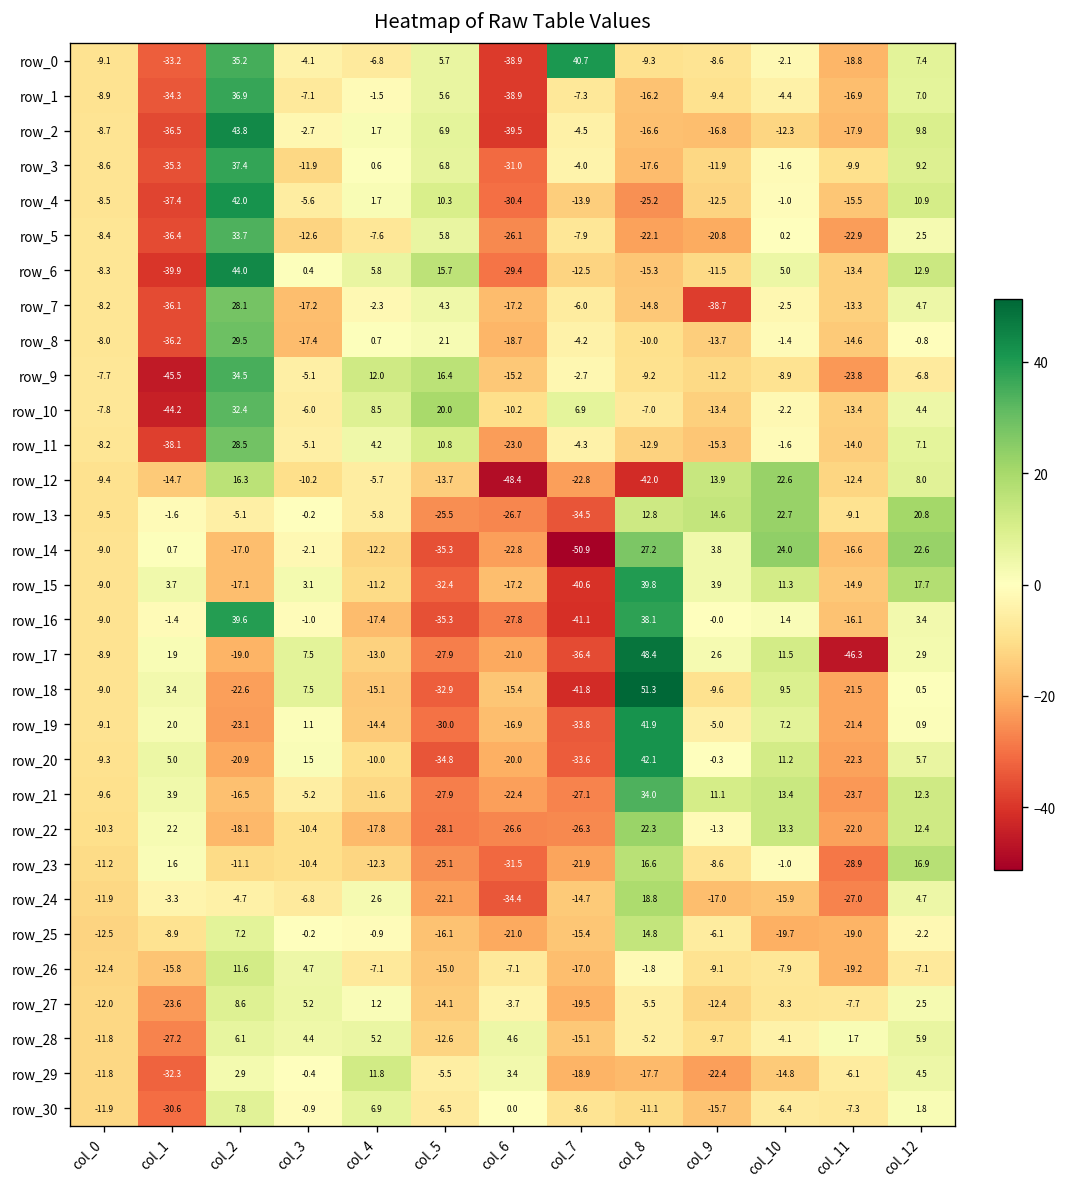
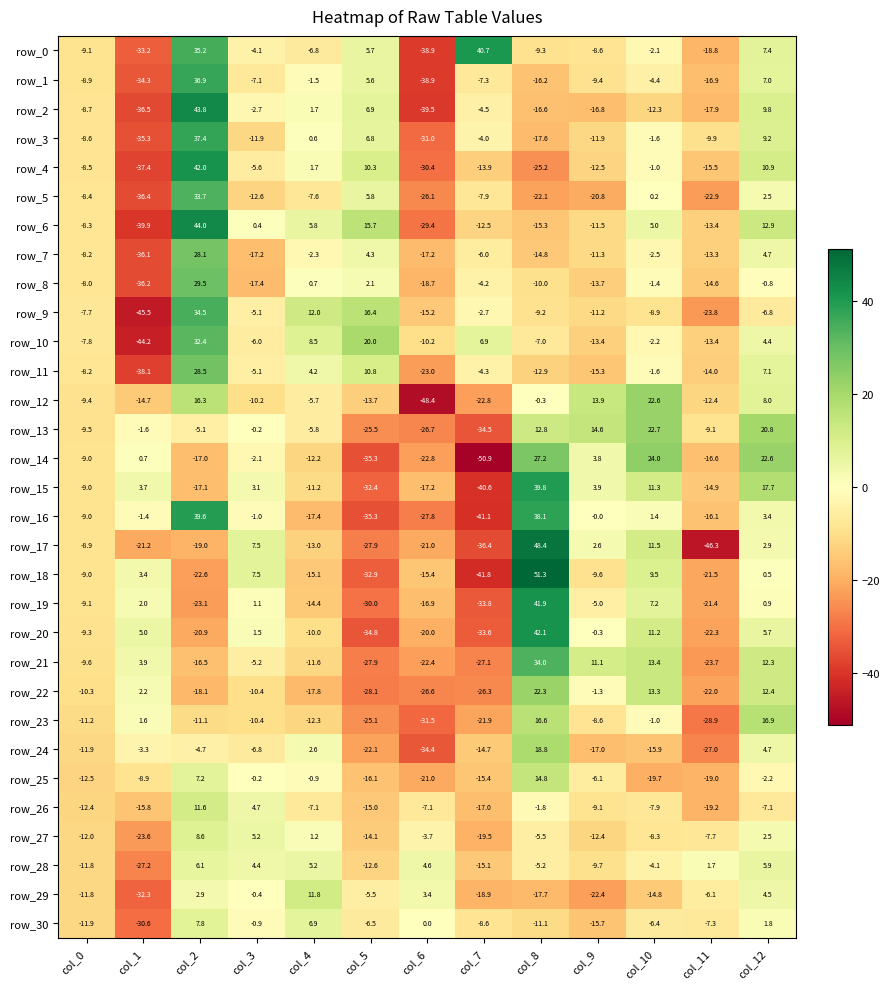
row_7, col_9: -38.7 -> -11.3
row_12, col_8: -42.0 -> -0.3
row_17, col_1: 1.9 -> -21.2
